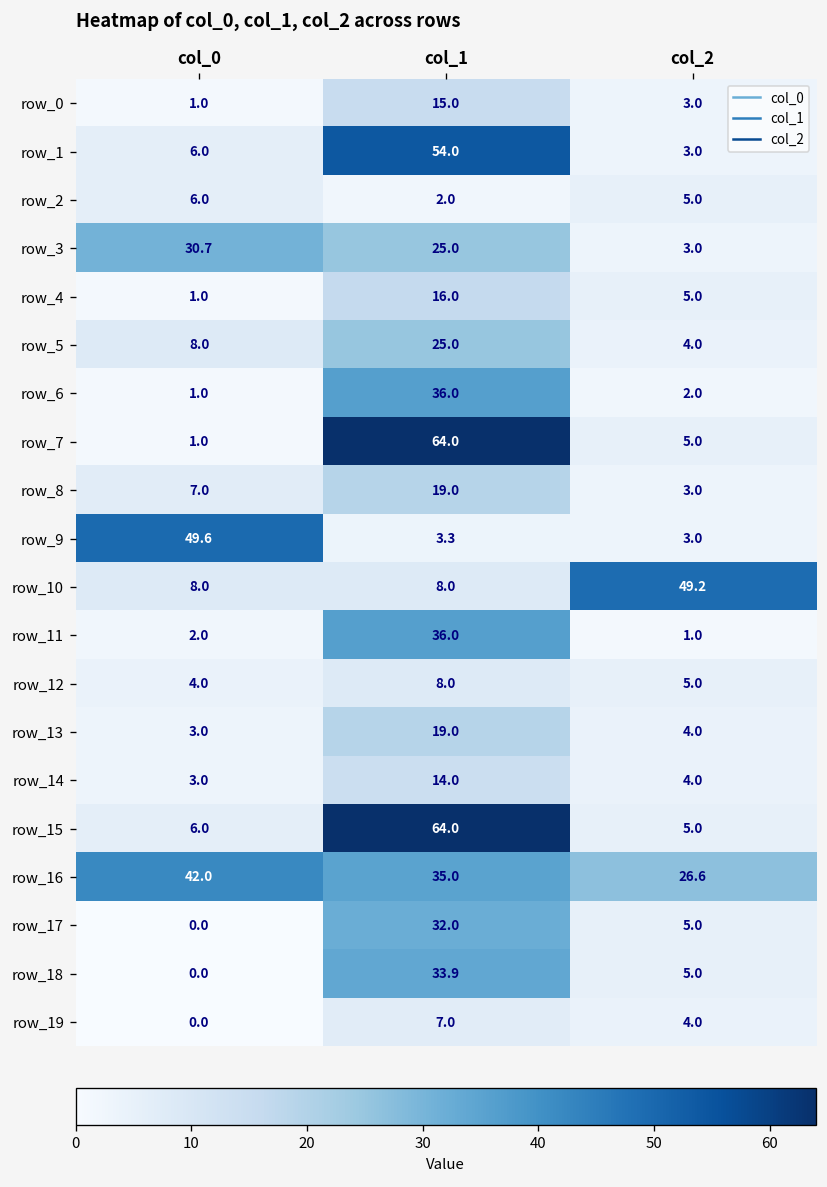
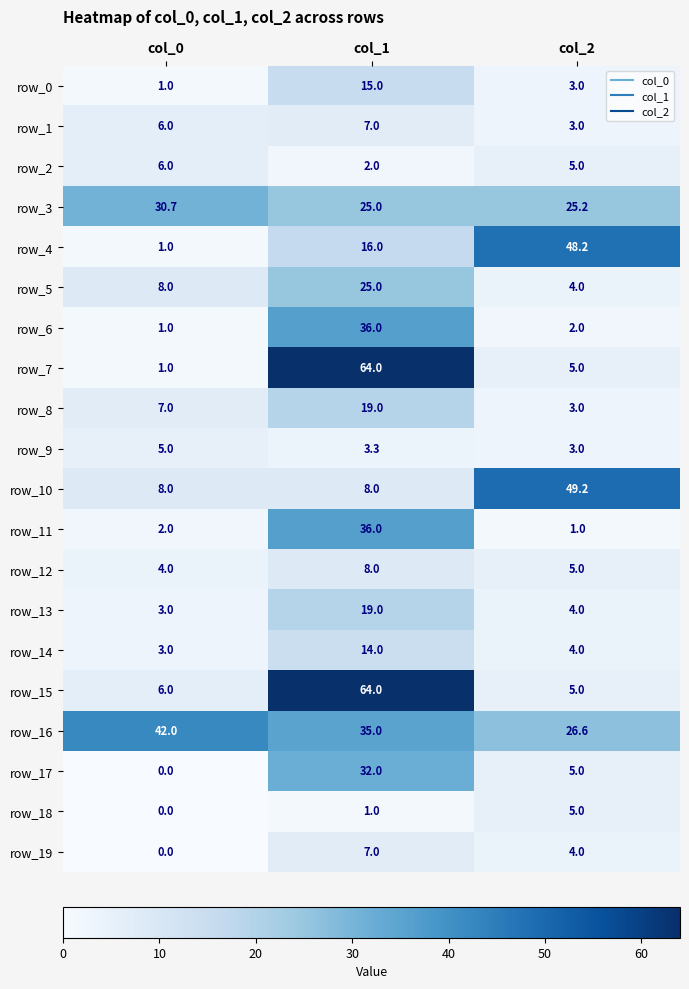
row_1, col_1: 54.0 -> 7.0
row_3, col_2: 3.0 -> 25.2
row_4, col_2: 5.0 -> 48.2
row_9, col_0: 49.6 -> 5.0
row_18, col_1: 33.9 -> 1.0
